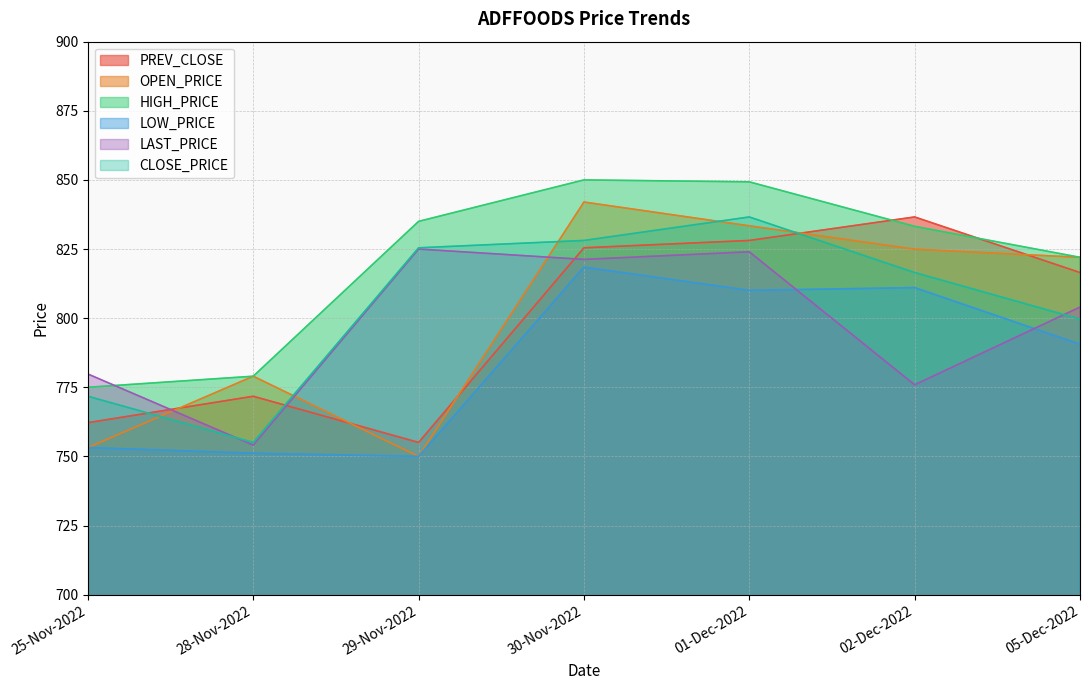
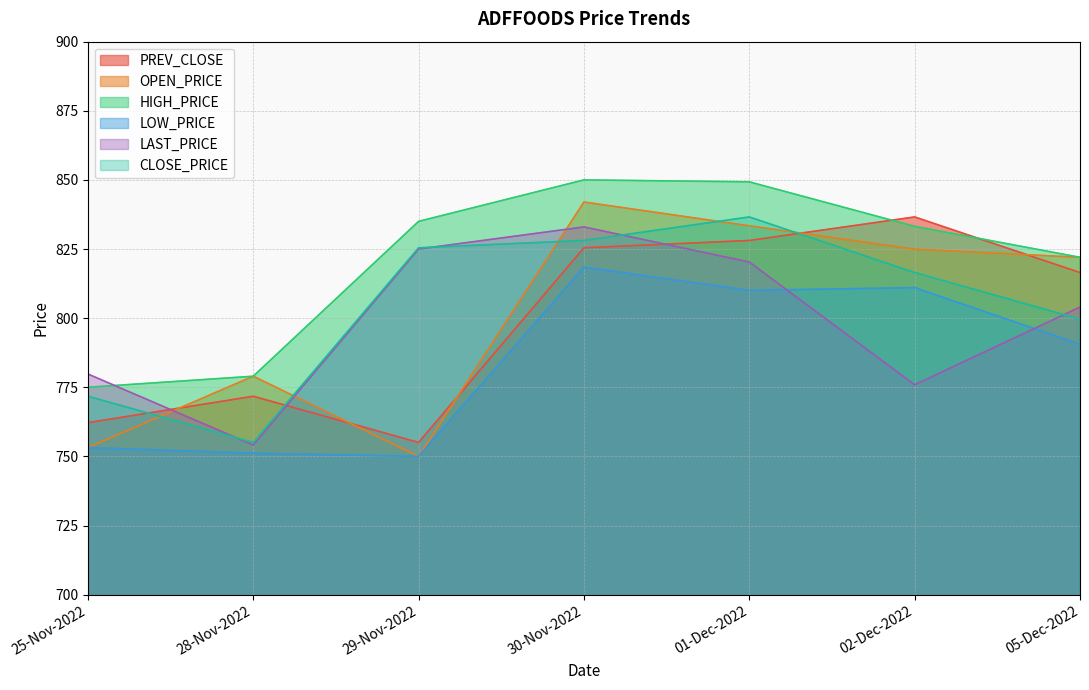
LAST_PRICE, 30-Nov-2022: 821 -> 833
LAST_PRICE, 01-Dec-2022: 824 -> 820
